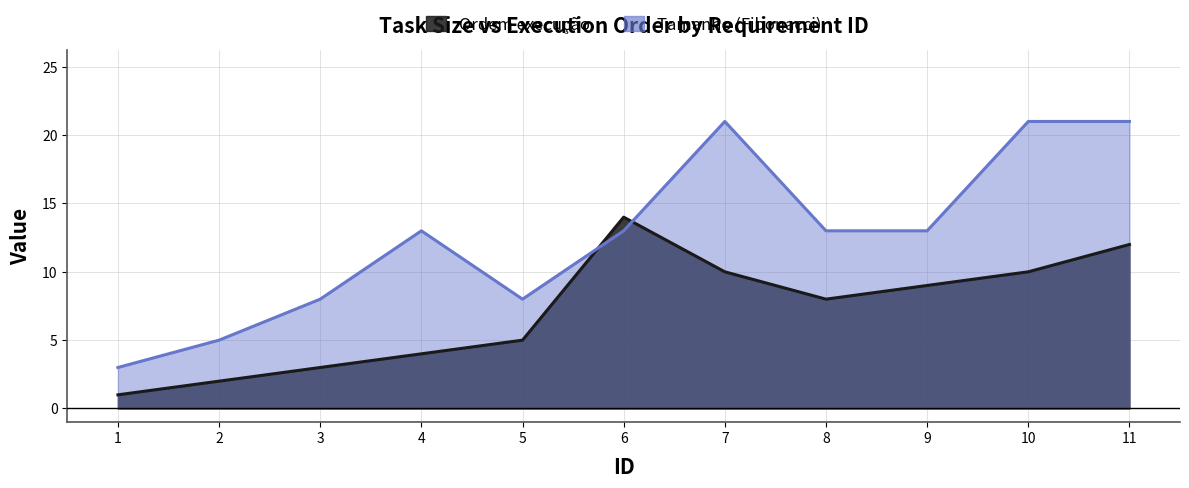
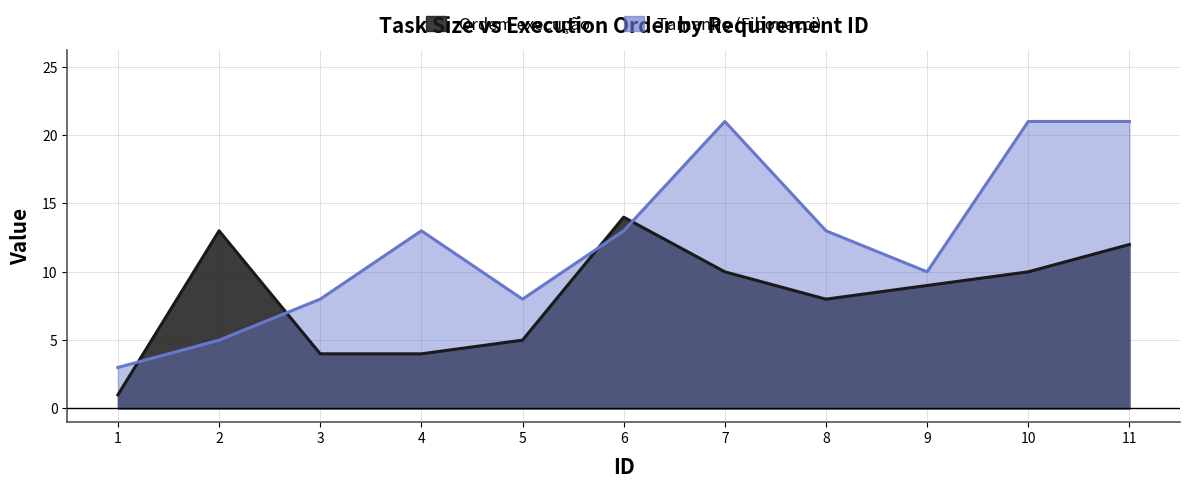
Ordem execução, 2: 2 -> 13
Ordem execução, 3: 3 -> 4
Tamanho (Fibonacci), 9: 13 -> 10
